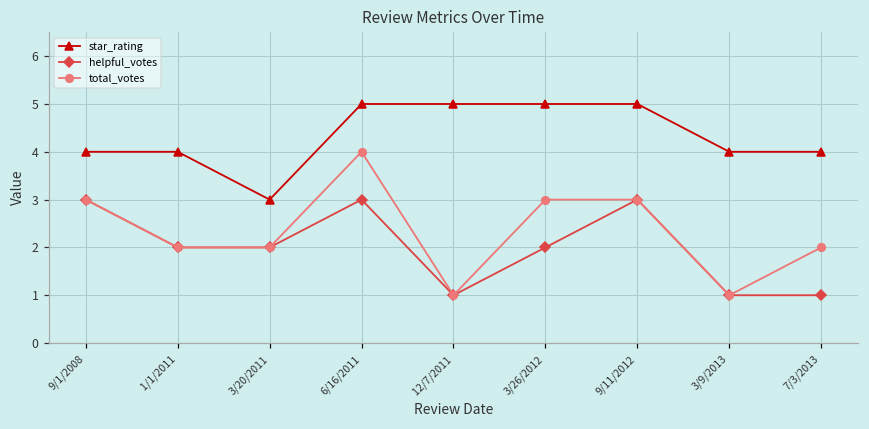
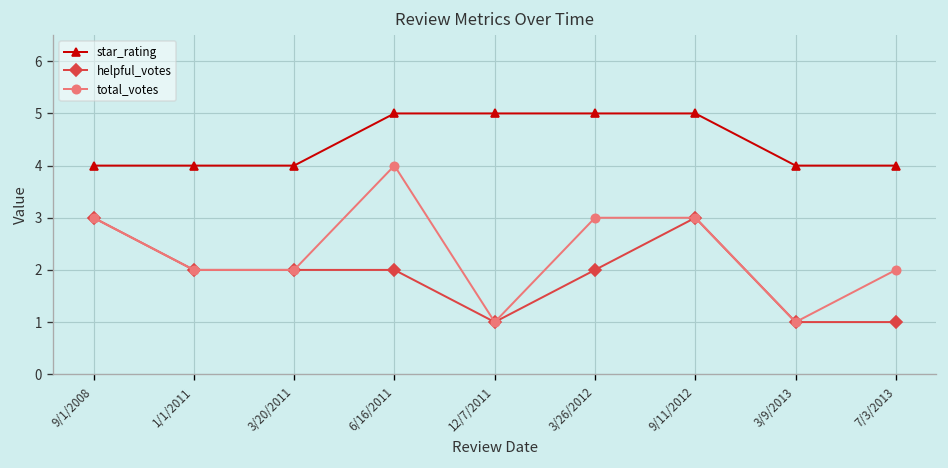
star_rating, 3/20/2011: 3 -> 4
helpful_votes, 6/16/2011: 3 -> 2
